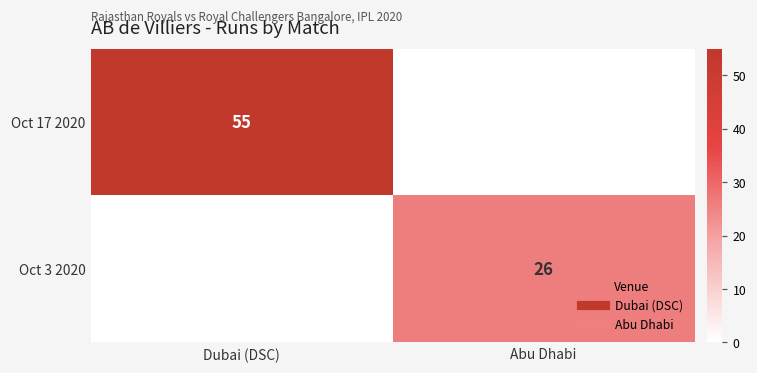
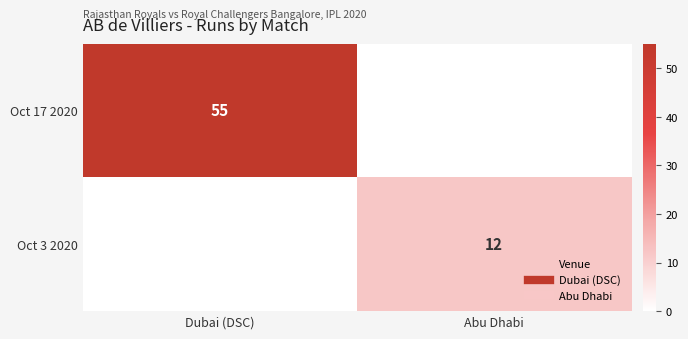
Oct 3 2020, Abu Dhabi: 26 -> 12
